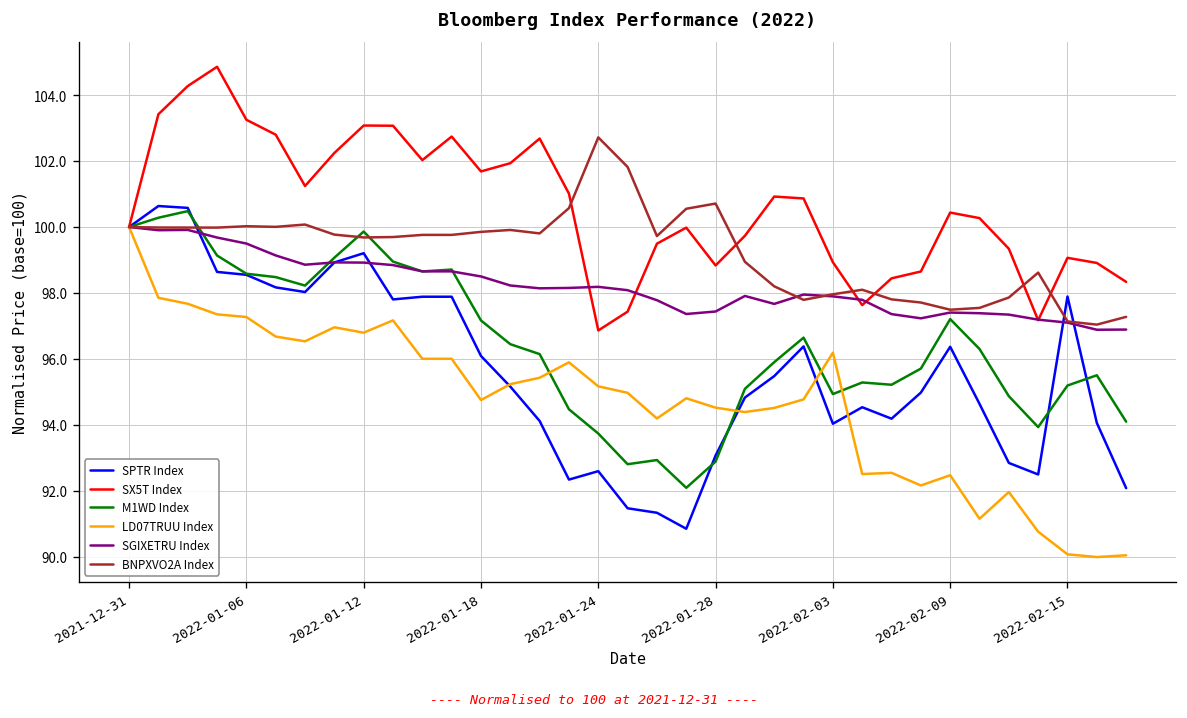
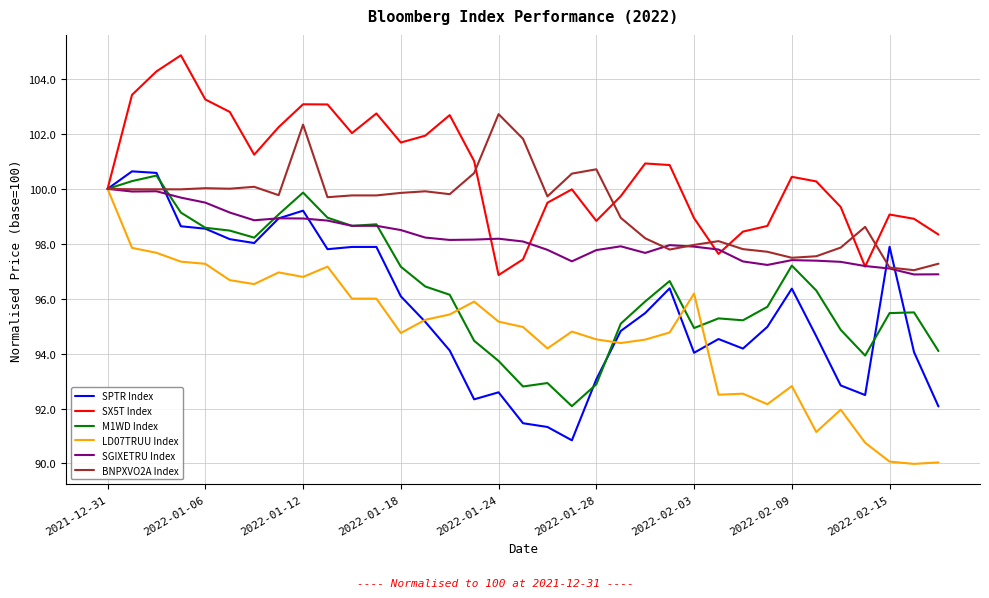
BNPXVO2A Index, 2022-01-12: 99.7 -> 102.3
SGIXETRU Index, 2022-01-28: 97.4 -> 97.8
LD07TRUU Index, 2022-02-09: 92.5 -> 92.8
M1WD Index, 2022-02-15: 95.2 -> 95.5
